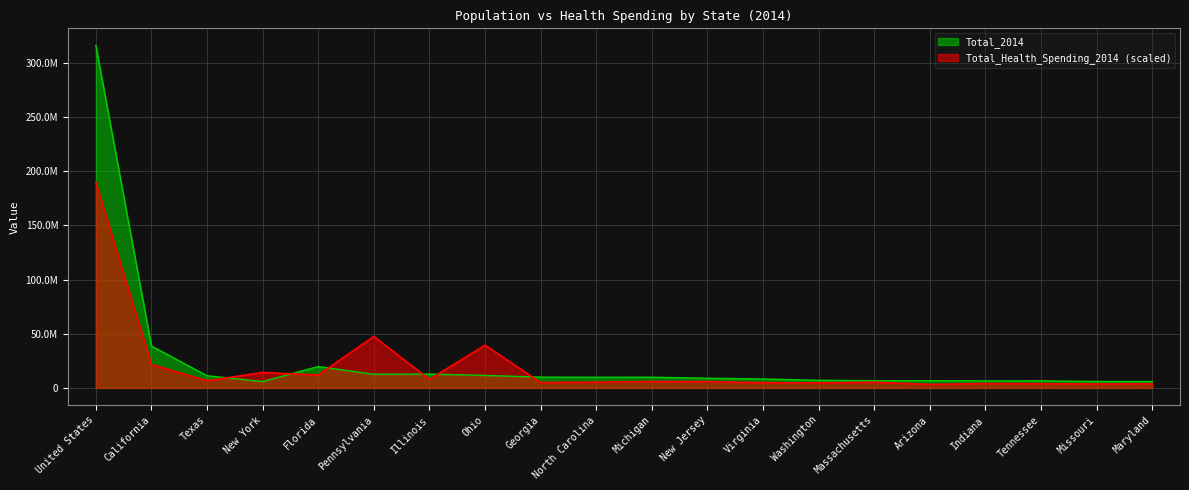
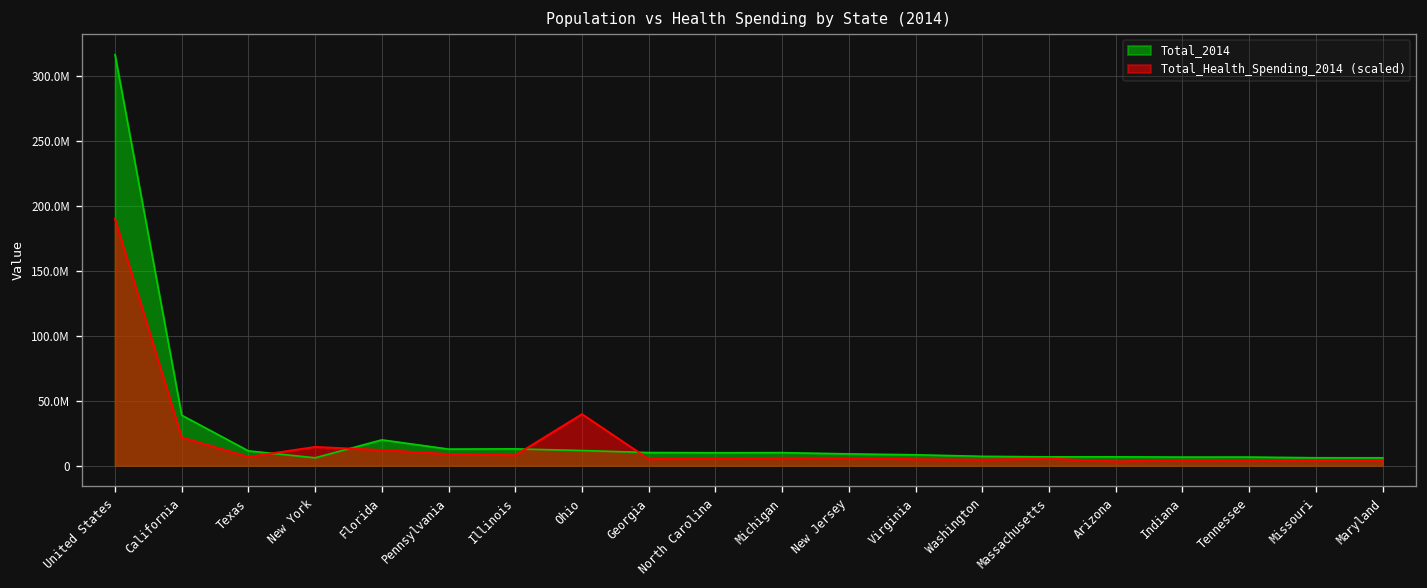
Total_Health_Spending_2014 (scaled), Pennsylvania: 48000000 -> 9000000
